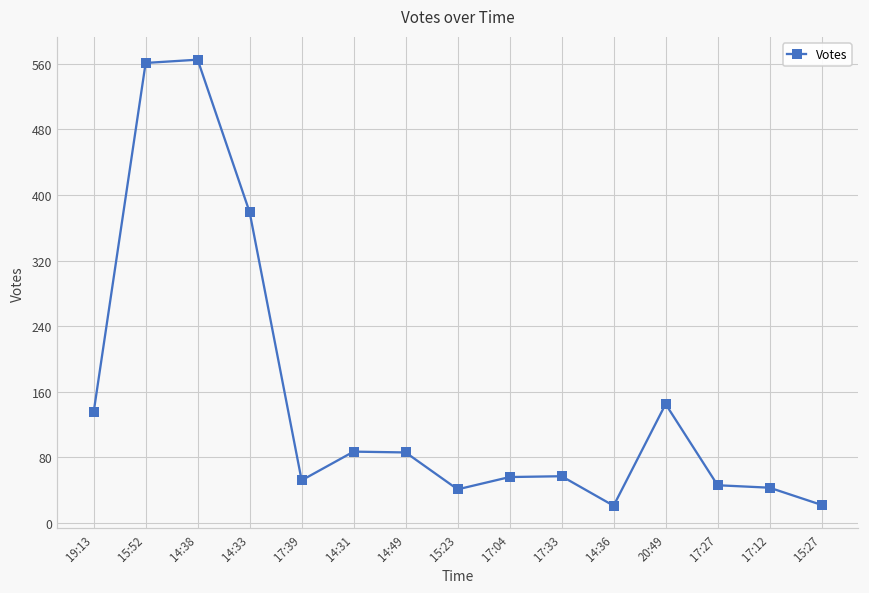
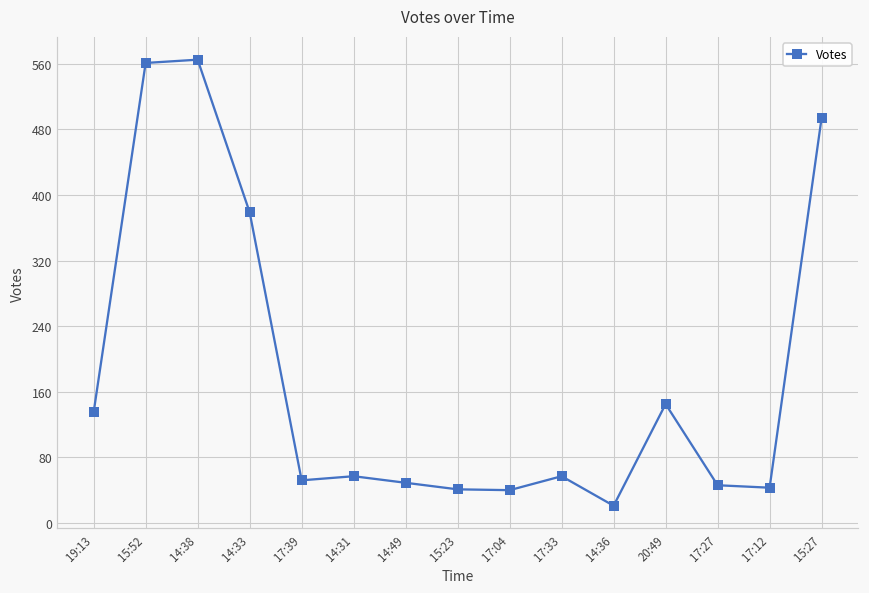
14:31: 90 -> 60
14:49: 90 -> 50
17:04: 60 -> 40
15:27: 20 -> 490
